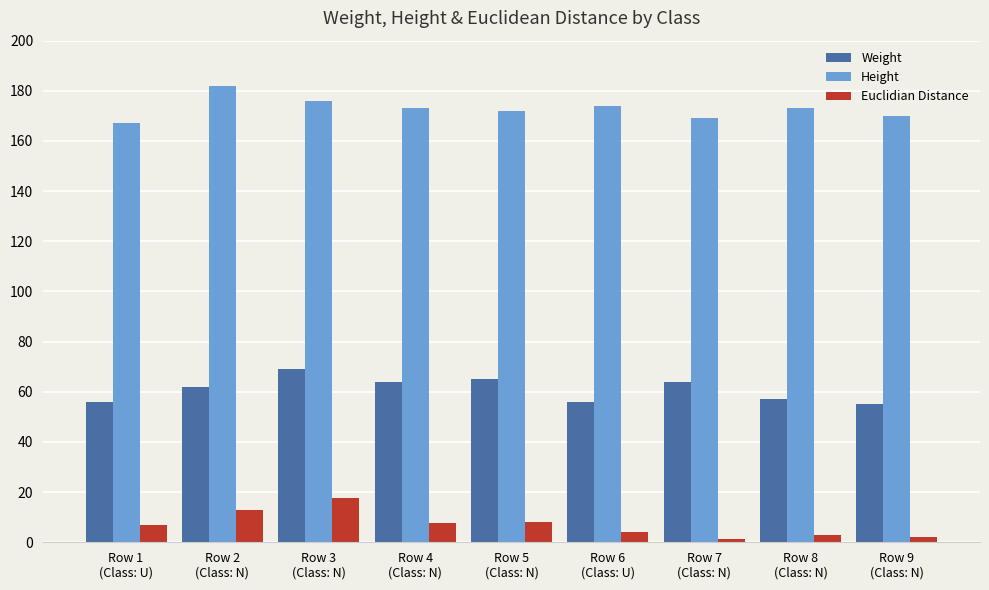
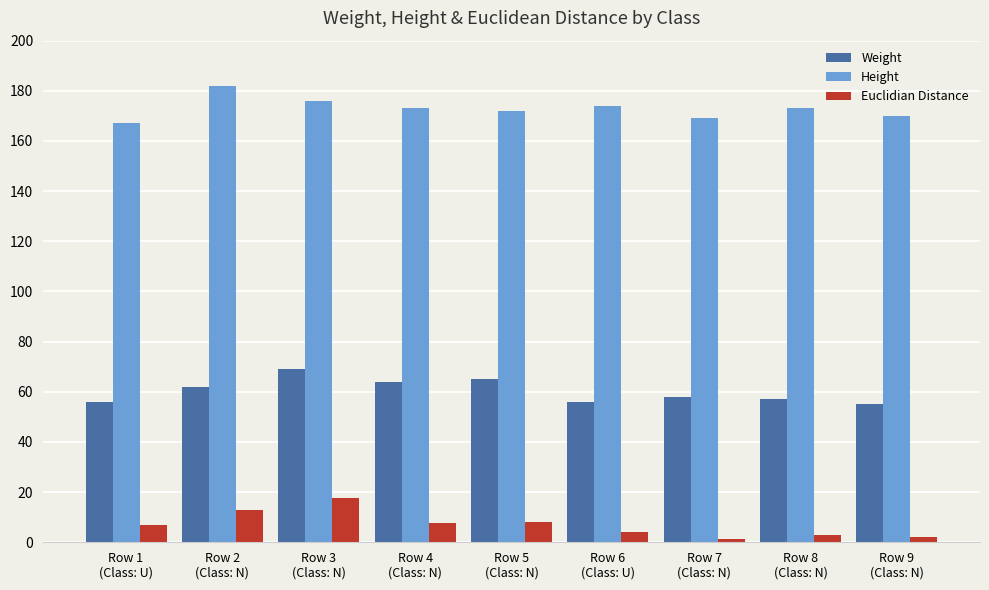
Weight, Row 7 (Class: N): 64 -> 58
